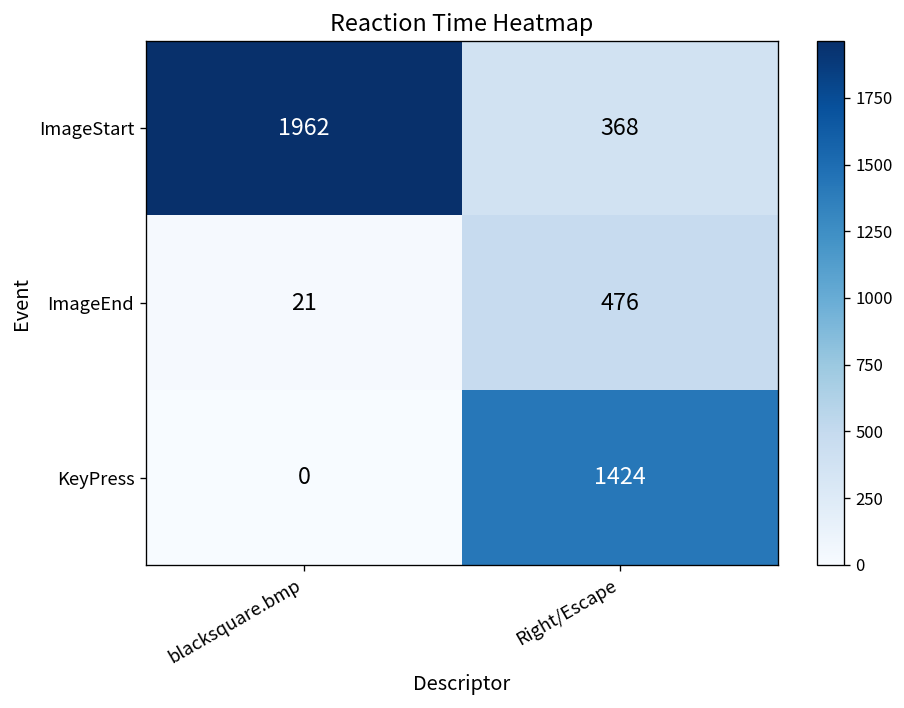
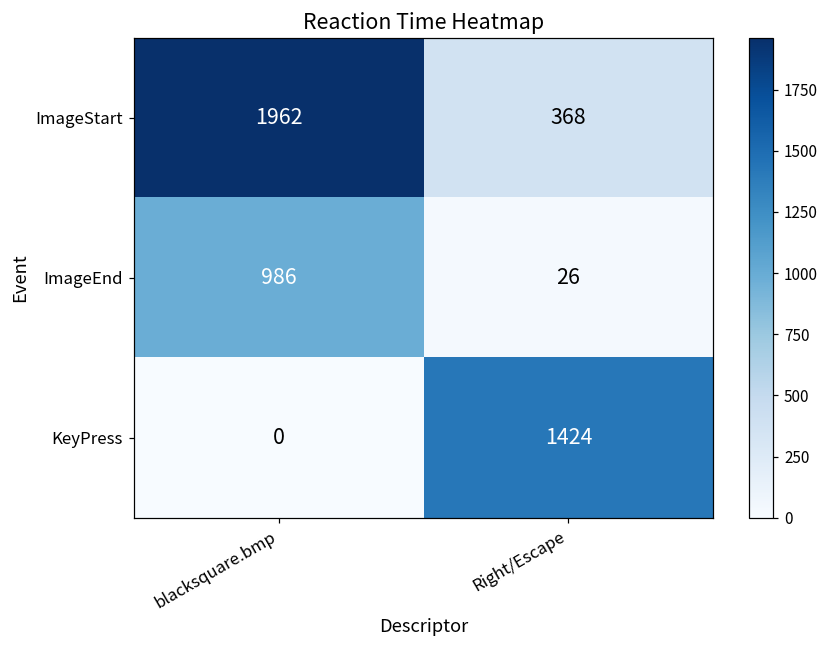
ImageEnd, blacksquare.bmp: 21 -> 986
ImageEnd, Right/Escape: 476 -> 26
